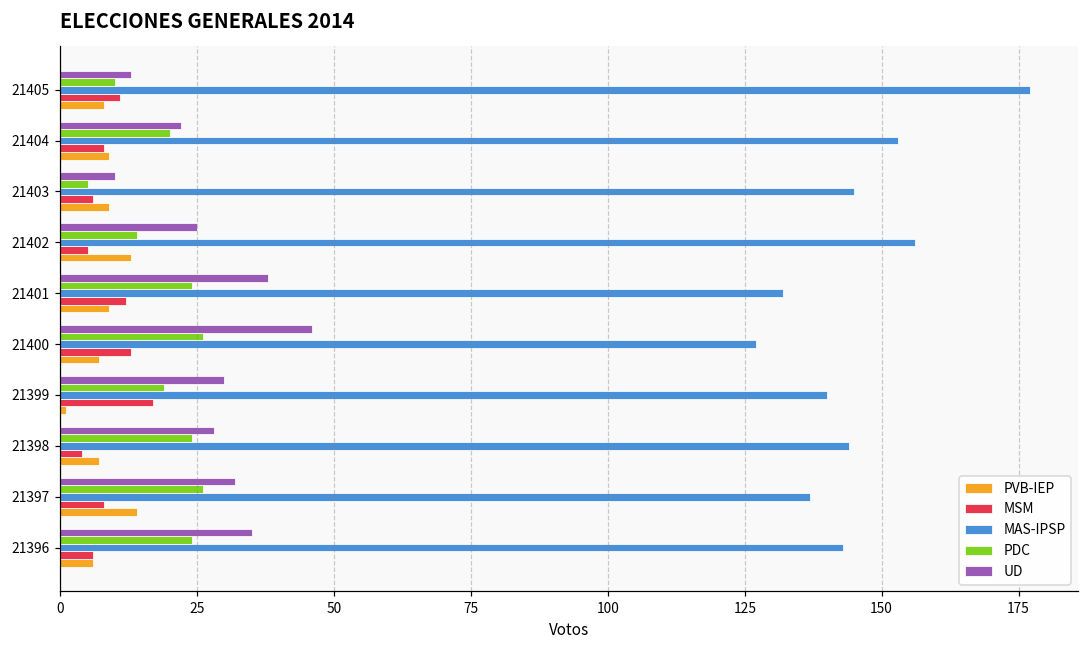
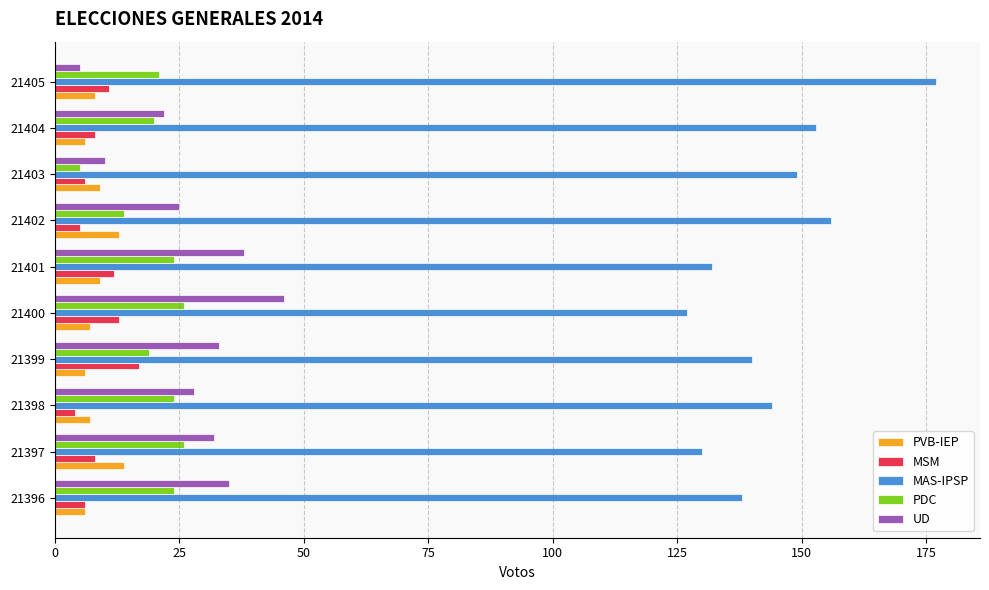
UD, 21405: 13 -> 5
PDC, 21405: 10 -> 21
PVB-IEP, 21404: 9 -> 6
MAS-IPSP, 21403: 145 -> 149
UD, 21399: 30 -> 33
PVB-IEP, 21399: 1 -> 6
MAS-IPSP, 21397: 137 -> 130
MAS-IPSP, 21396: 143 -> 138
